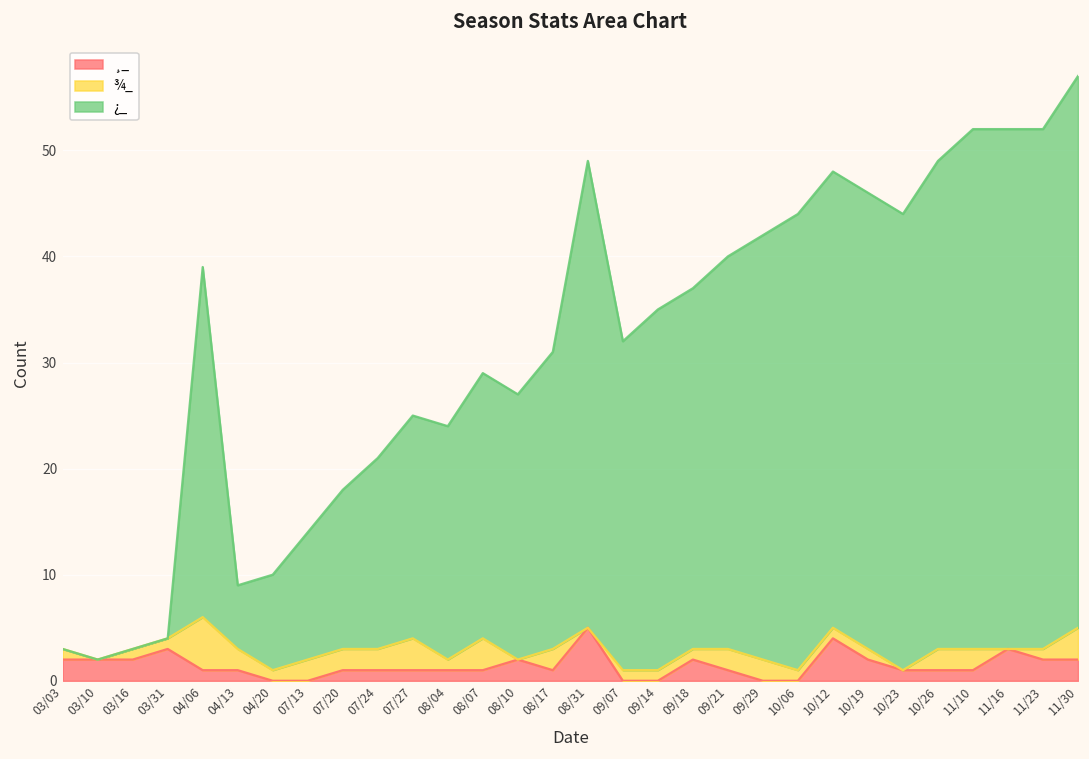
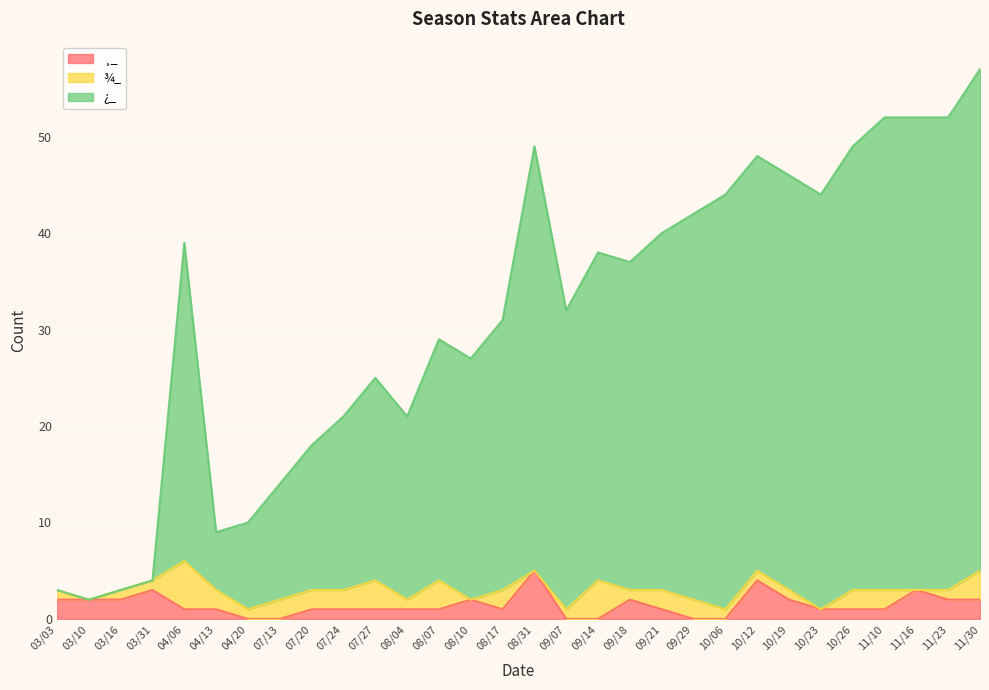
¿_, 08/04: 22 -> 19
¾_, 09/14: 1 -> 4
